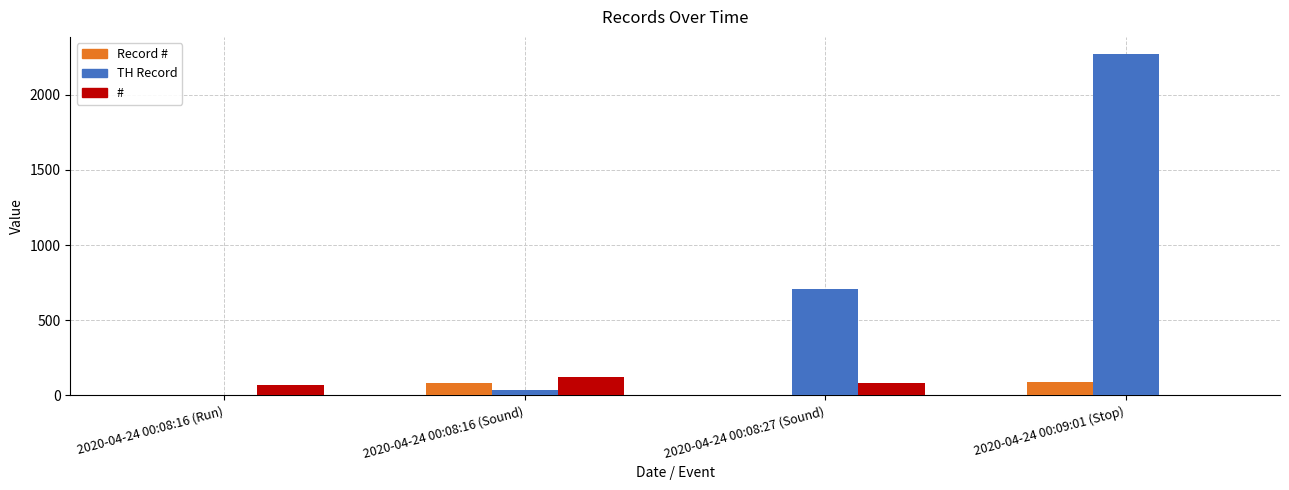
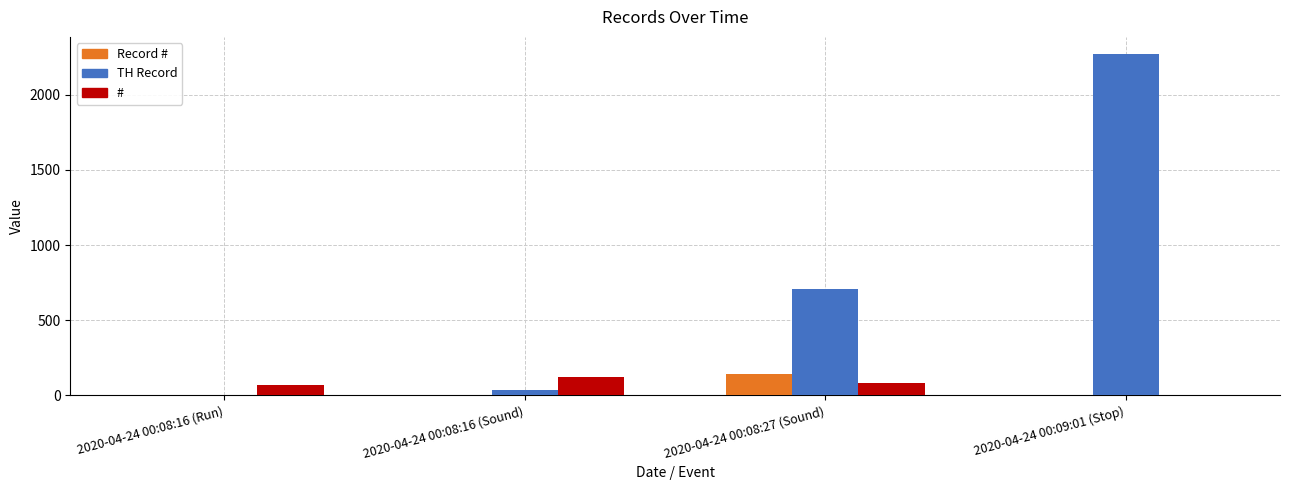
Record #, 2020-04-24 00:08:16 (Sound): 90 -> 0
Record #, 2020-04-24 00:08:27 (Sound): 0 -> 140
Record #, 2020-04-24 00:09:01 (Stop): 90 -> 0
